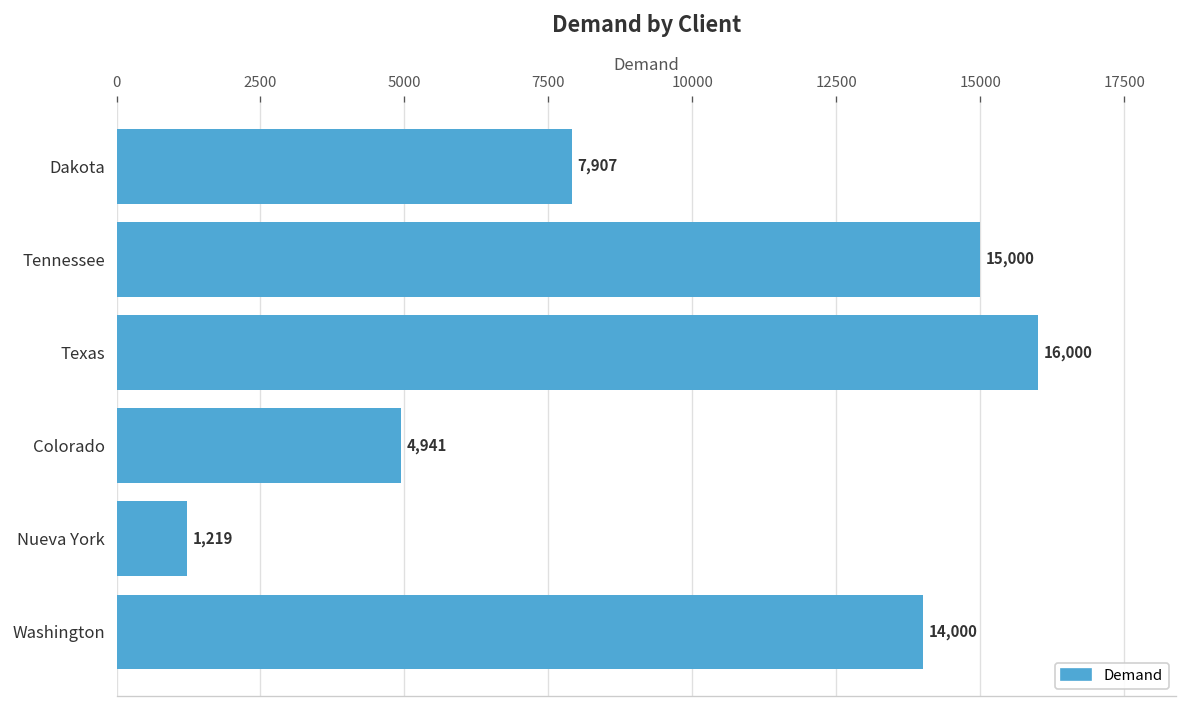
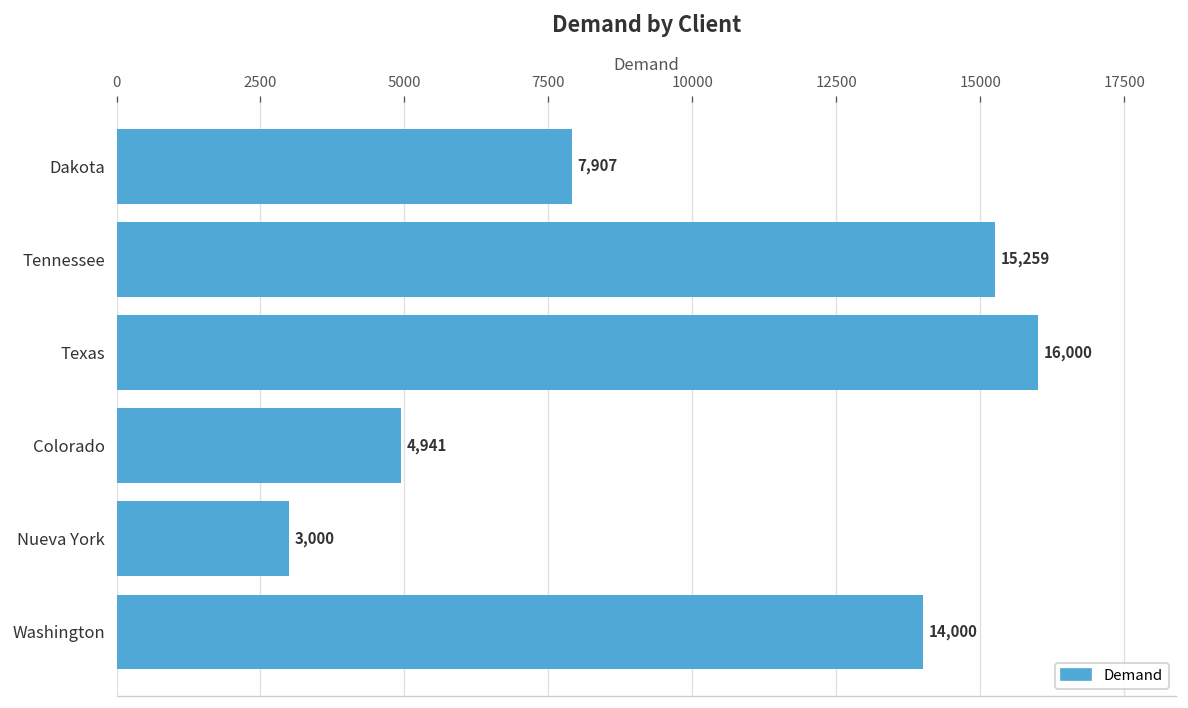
Tennessee: 15,000 -> 15,259
Nueva York: 1,219 -> 3,000
